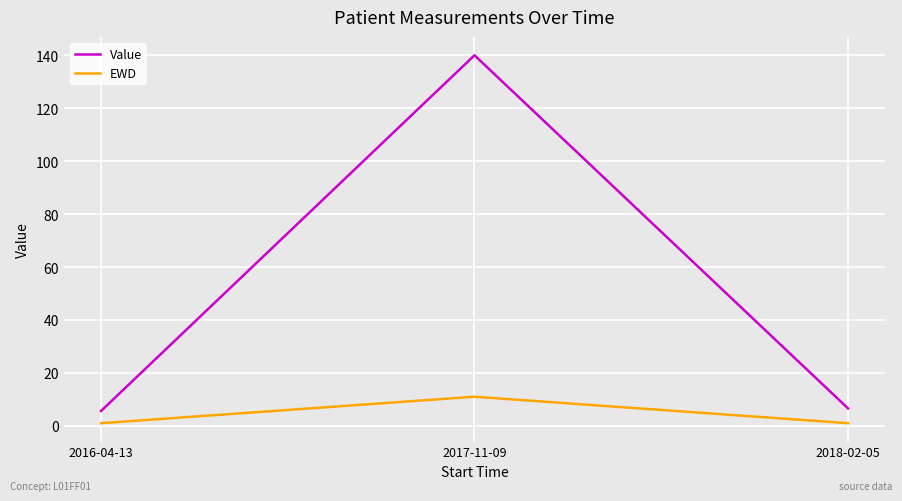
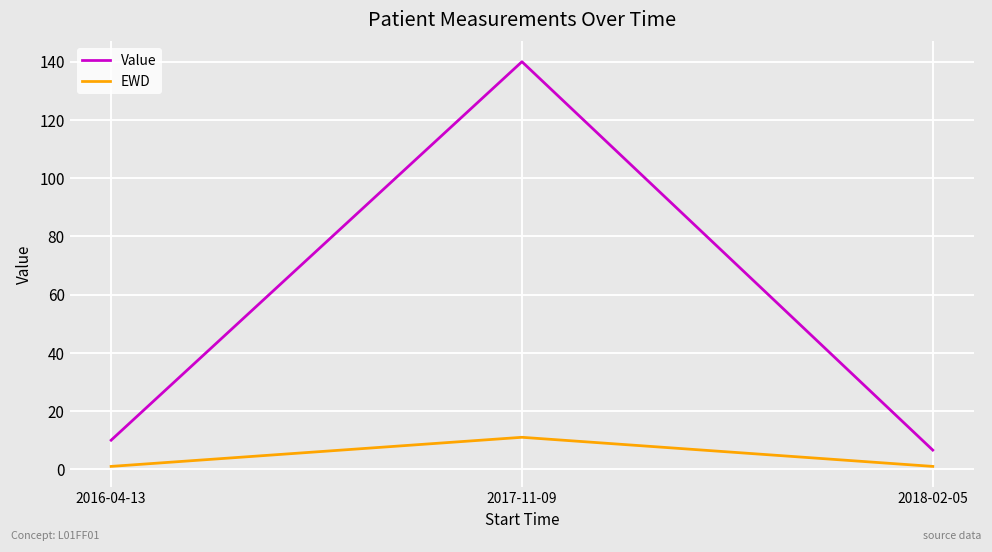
Value, 2016-04-13: 6 -> 10
